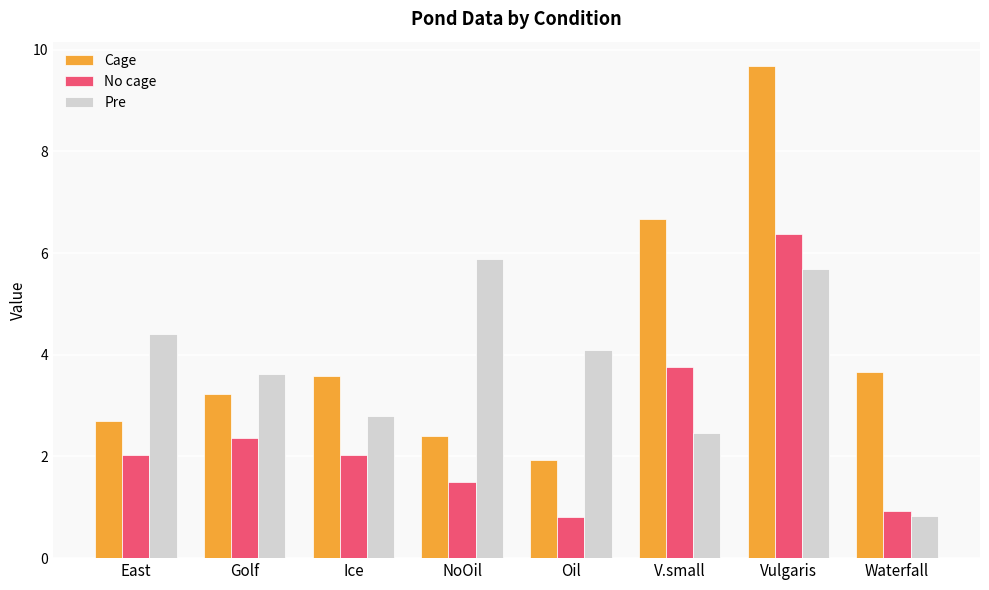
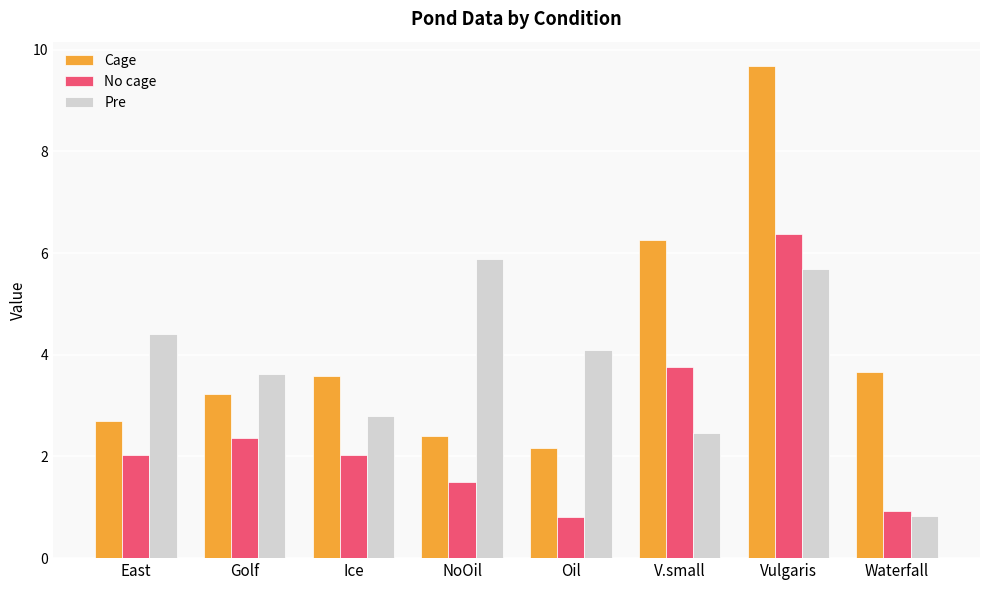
Cage, Oil: 1.9 -> 2.2
Cage, V.small: 6.7 -> 6.3
